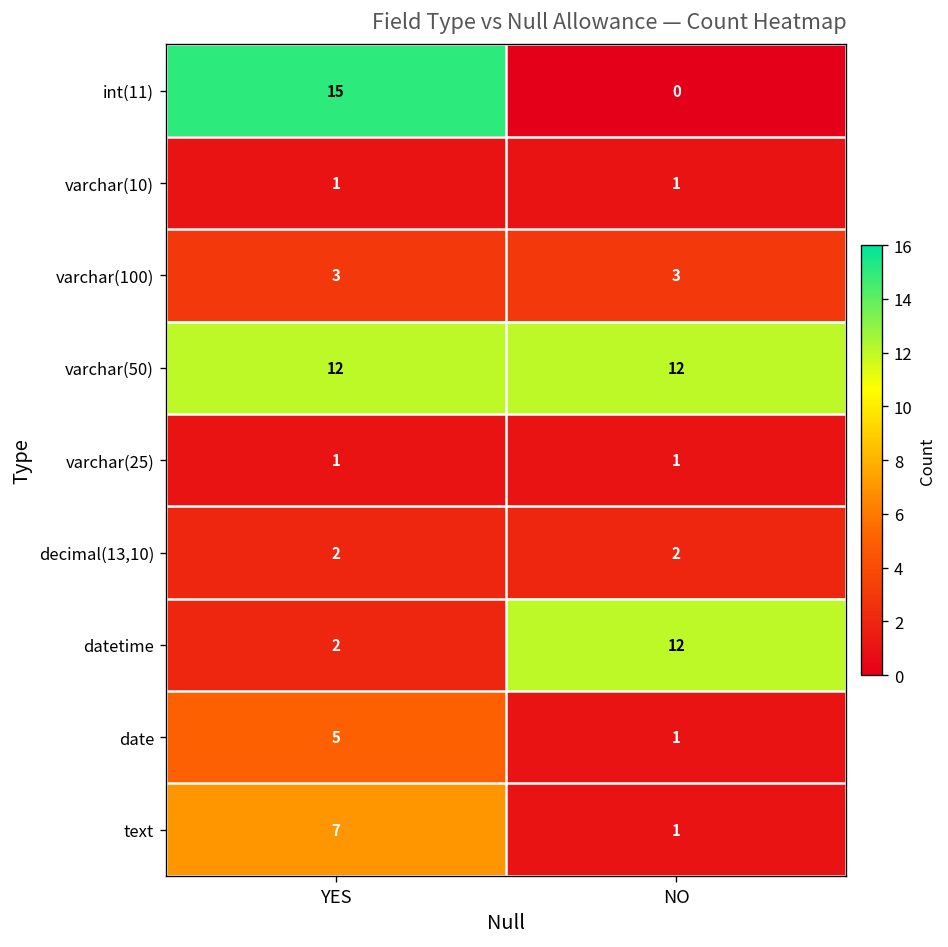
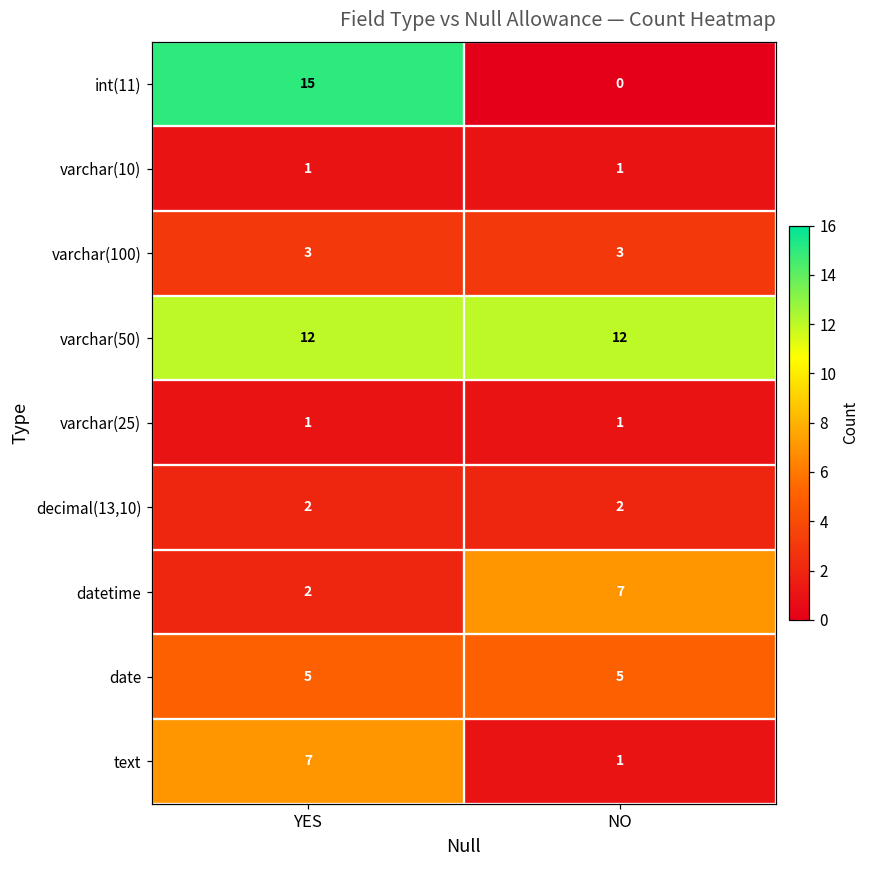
datetime, NO: 12 -> 7
date, NO: 1 -> 5
